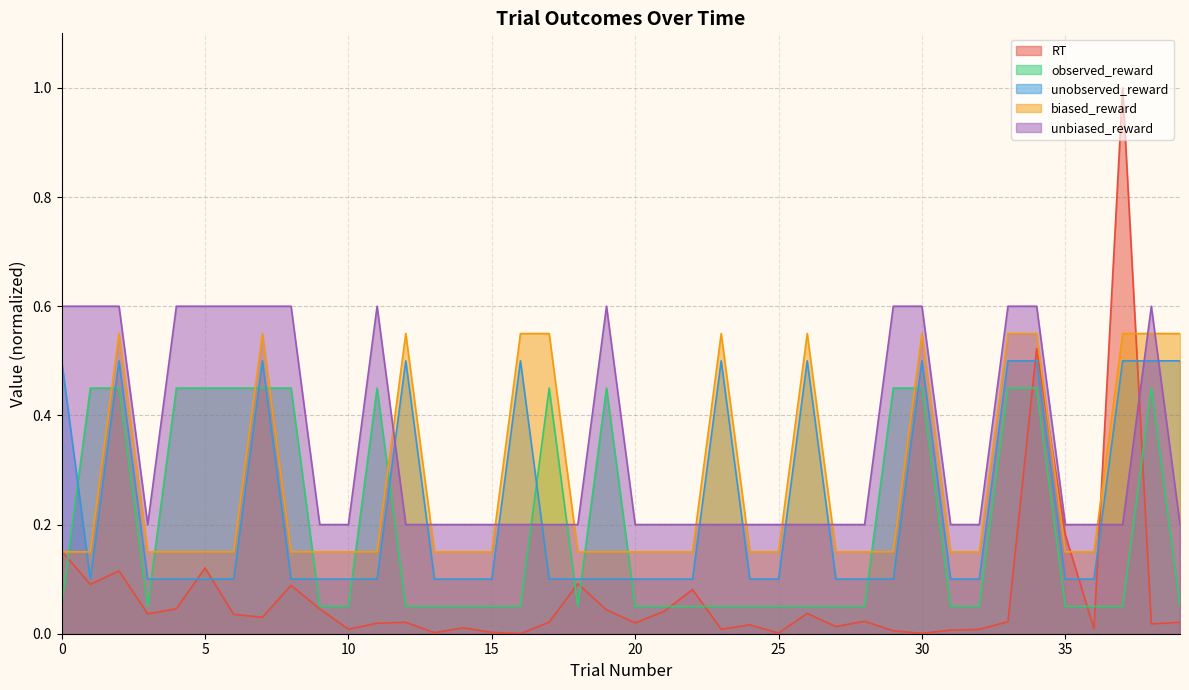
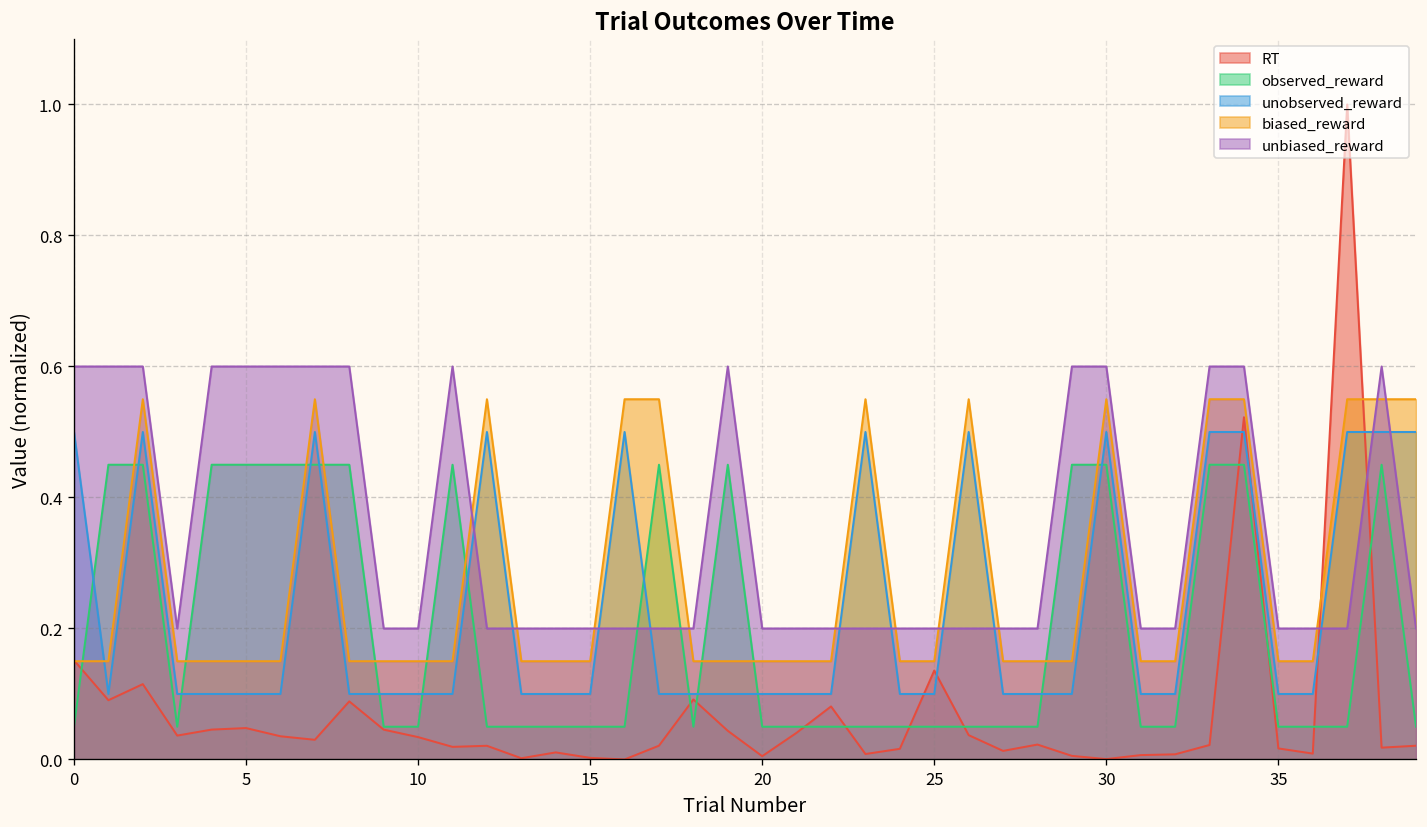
RT, 5: 0.12 -> 0.05
RT, 10: 0.01 -> 0.03
RT, 20: 0.02 -> 0.01
RT, 25: 0.00 -> 0.14
RT, 35: 0.18 -> 0.02
